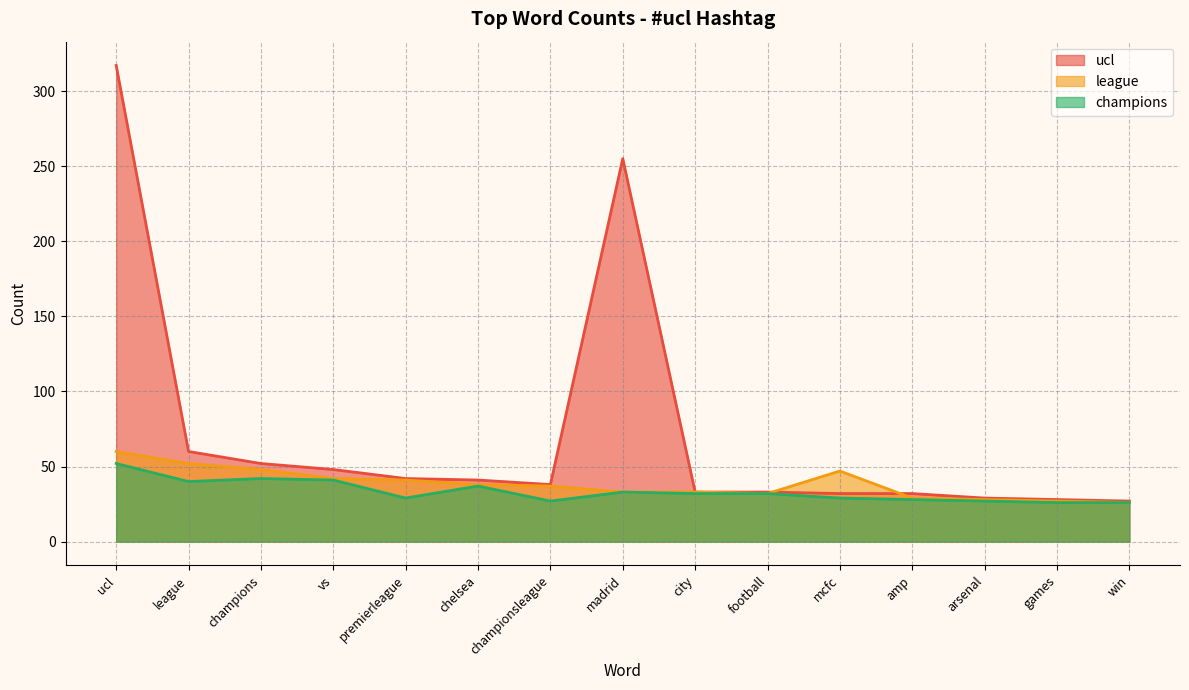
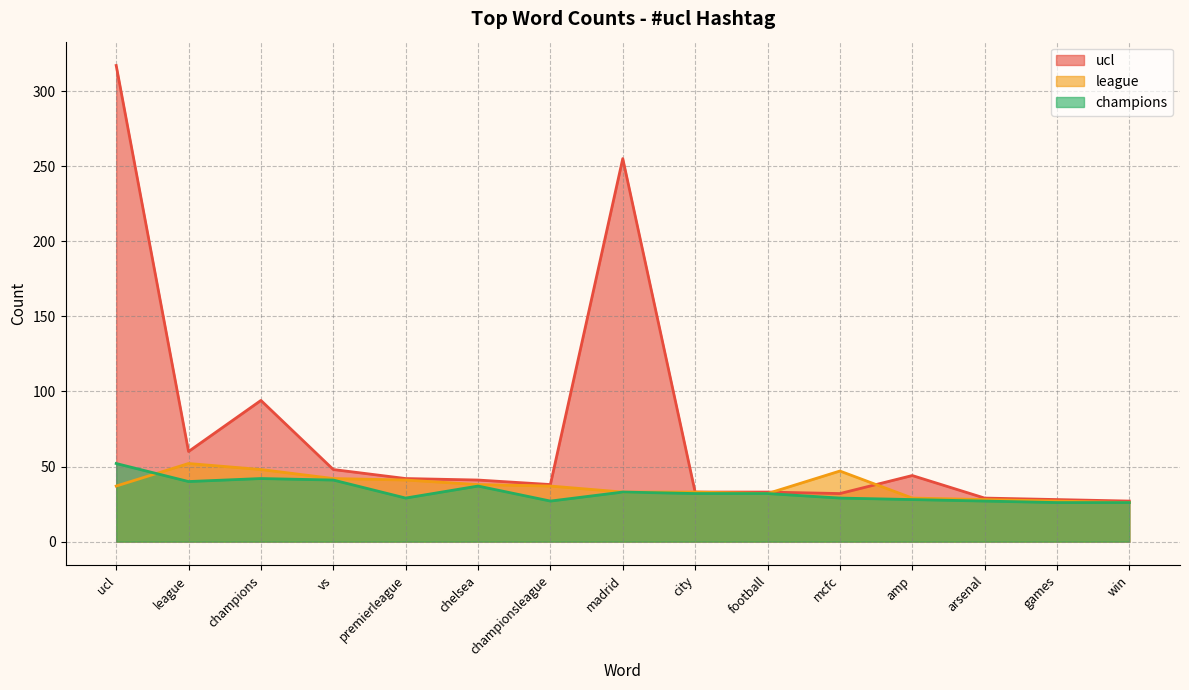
league, ucl: 60 -> 37
ucl, champions: 52 -> 94
ucl, amp: 32 -> 44
